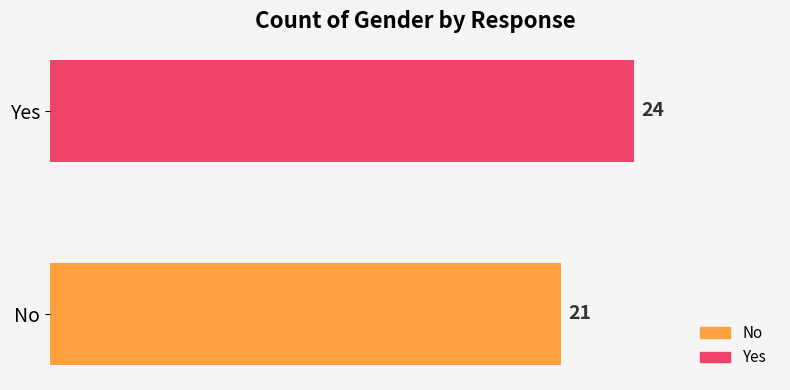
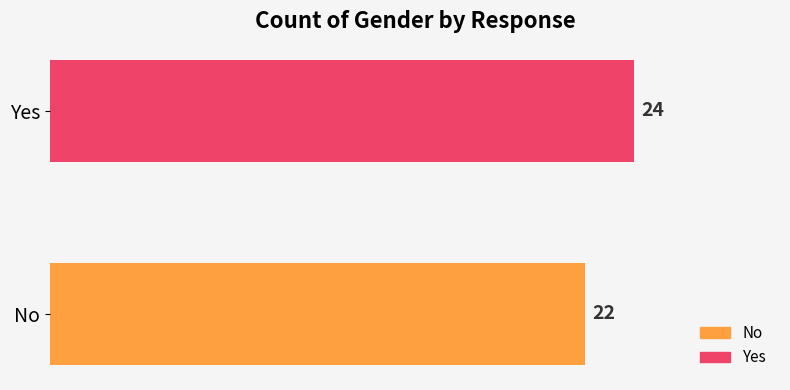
No: 21 -> 22
